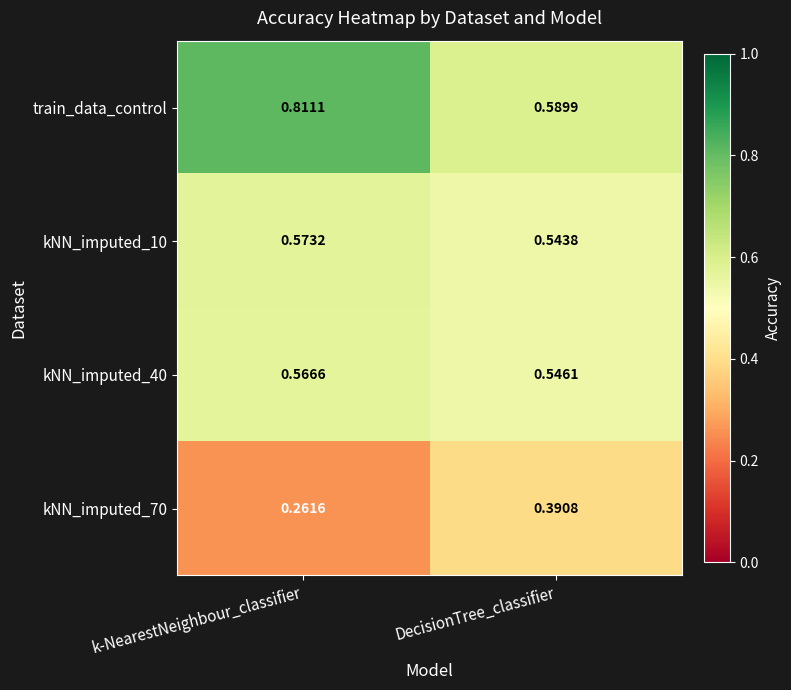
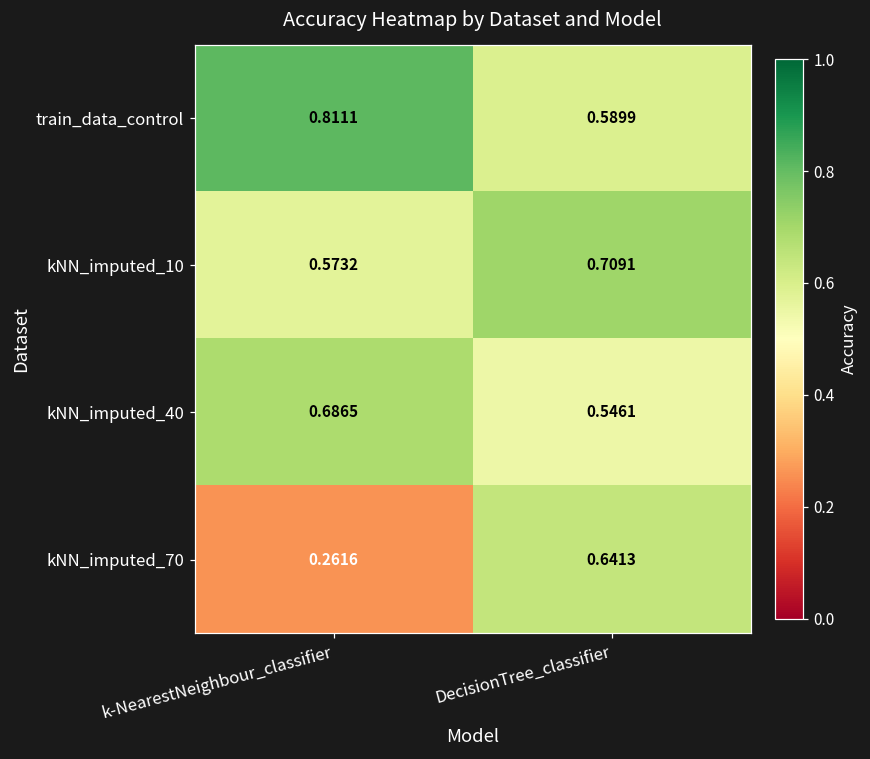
kNN_imputed_10, DecisionTree_classifier: 0.5438 -> 0.7091
kNN_imputed_40, k-NearestNeighbour_classifier: 0.5666 -> 0.6865
kNN_imputed_70, DecisionTree_classifier: 0.3908 -> 0.6413
